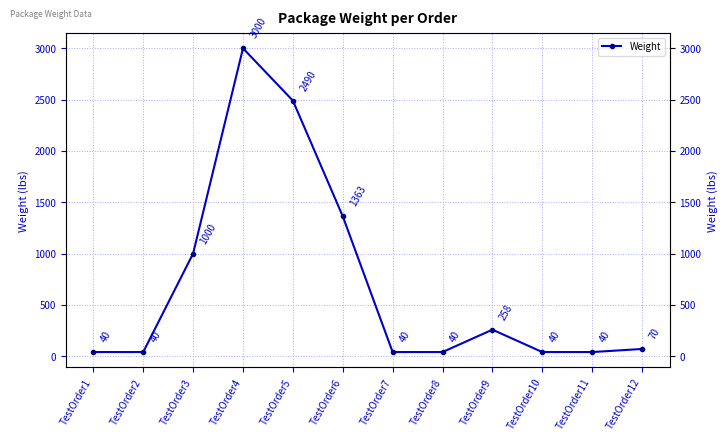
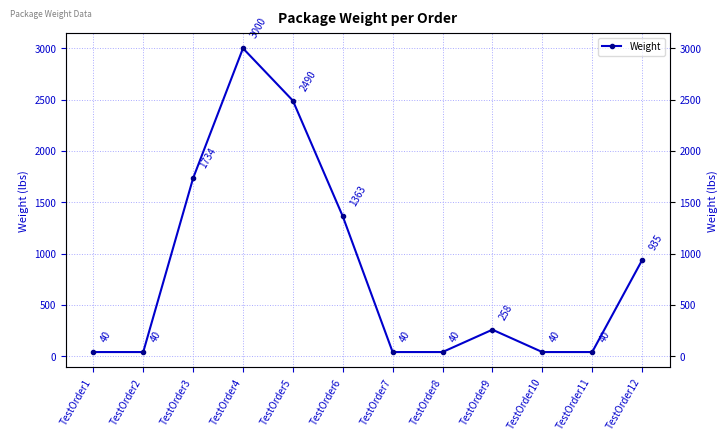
TestOrder3: 1000 -> 1734
TestOrder12: 70 -> 935
